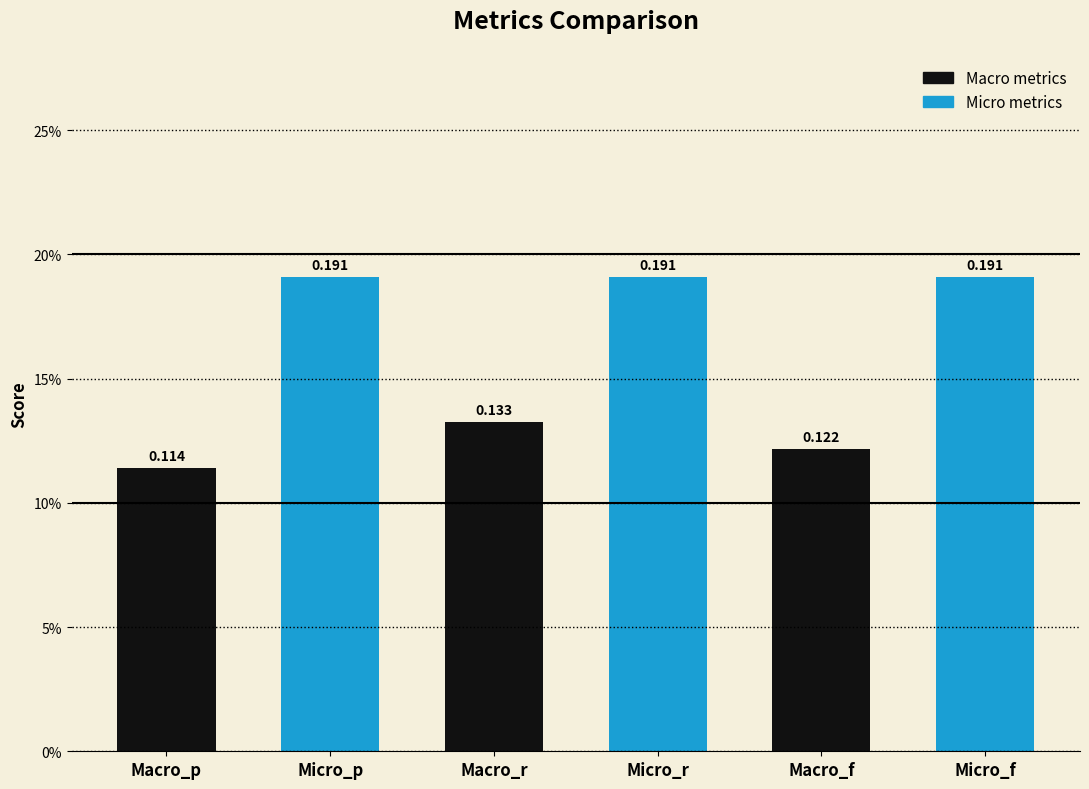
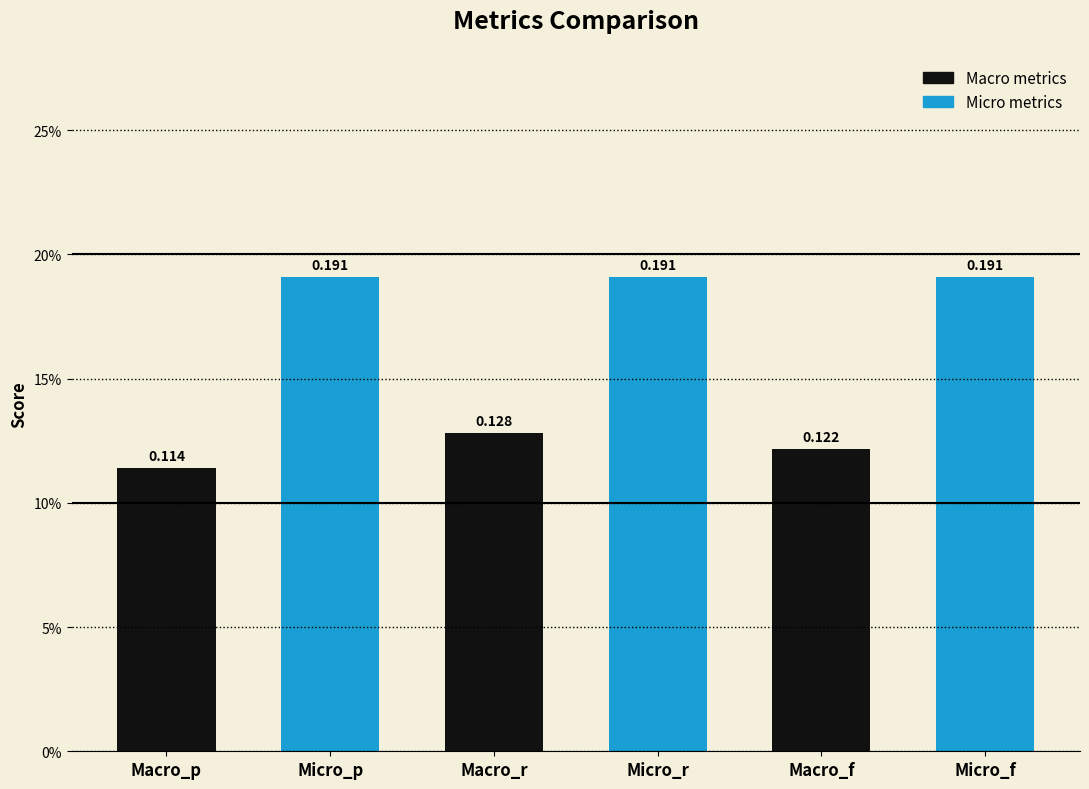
Macro_r: 0.133 -> 0.128
